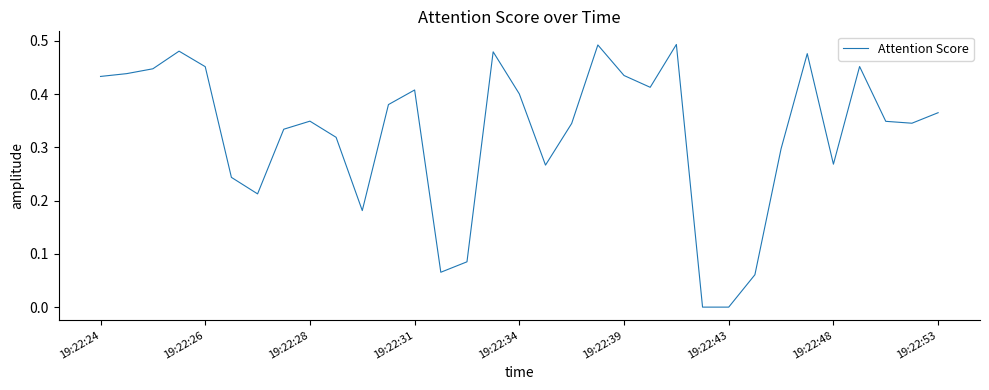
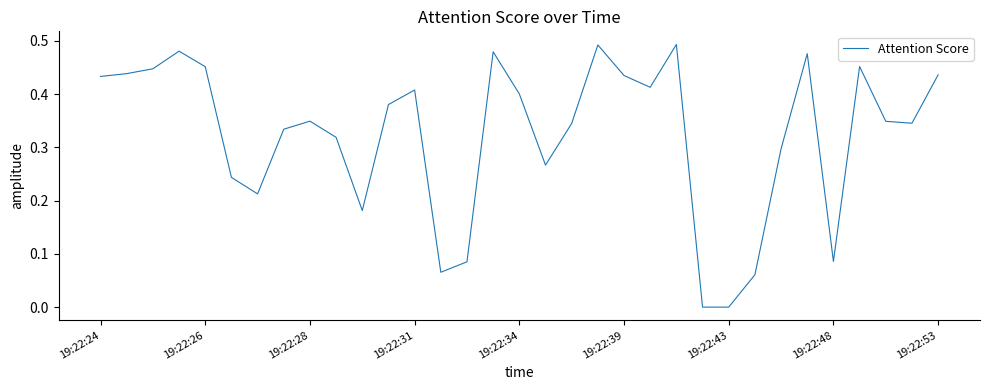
19:22:48: 0.27 -> 0.09
19:22:53: 0.37 -> 0.44
